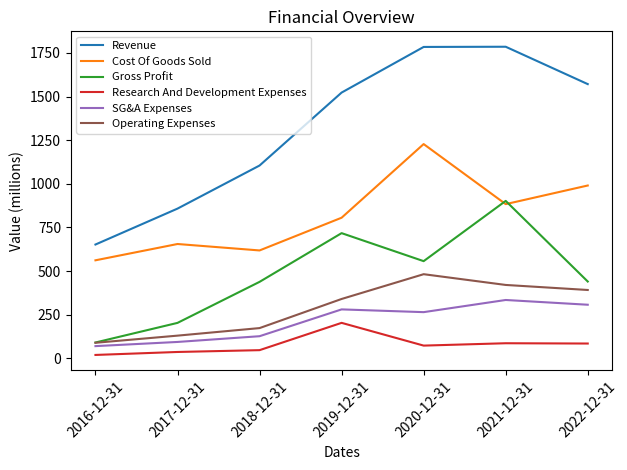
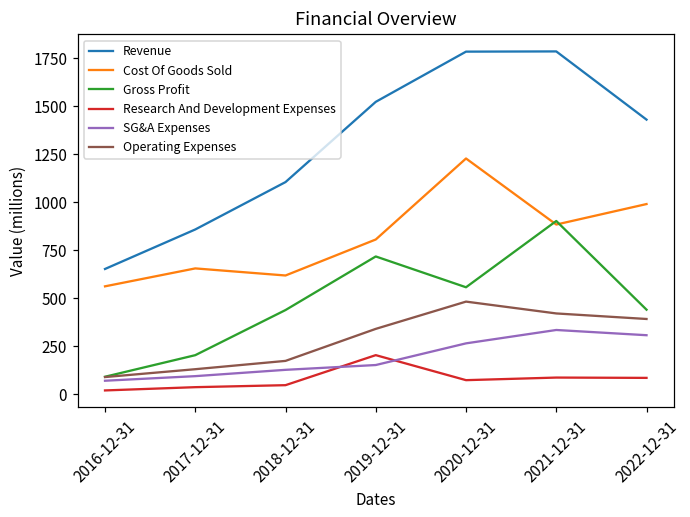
SG&A Expenses, 2019-12-31: 280 -> 150
Revenue, 2022-12-31: 1570 -> 1430
